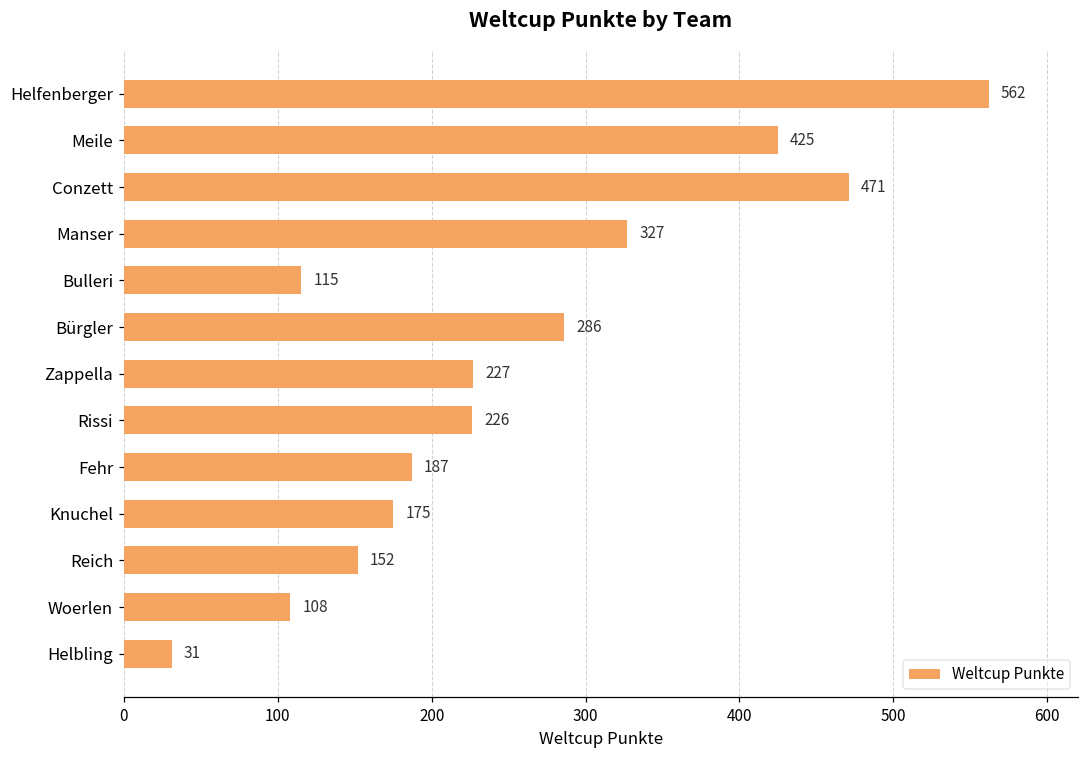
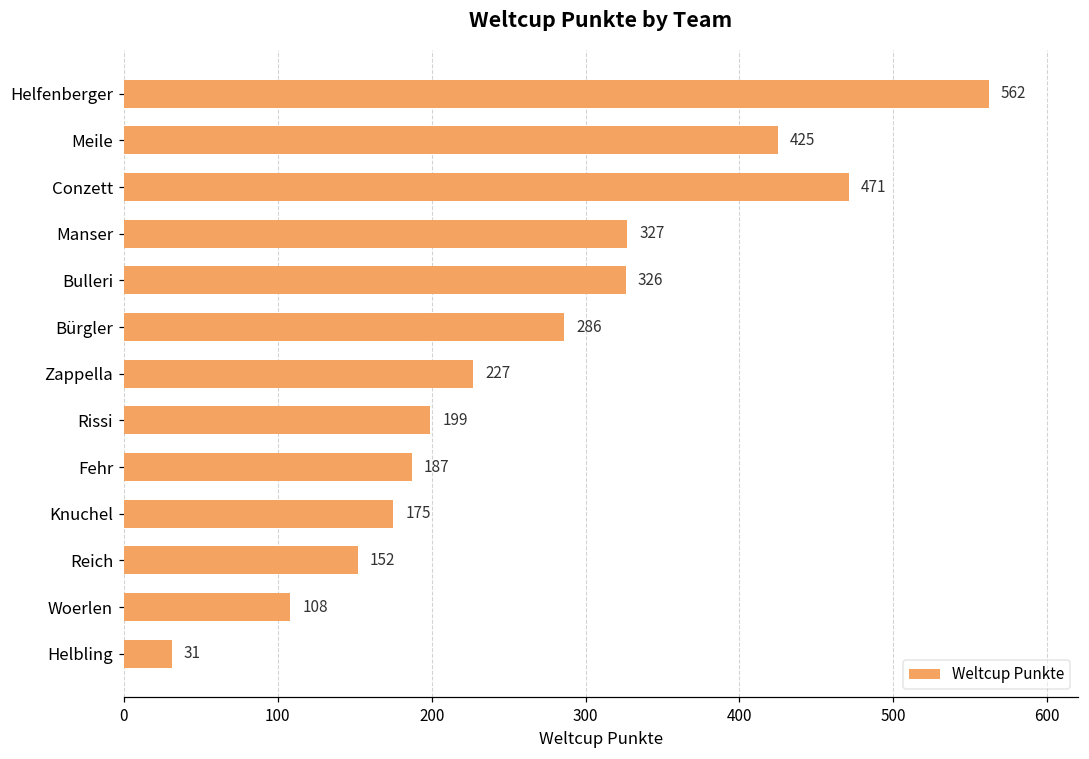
Bulleri: 115 -> 326
Rissi: 226 -> 199
